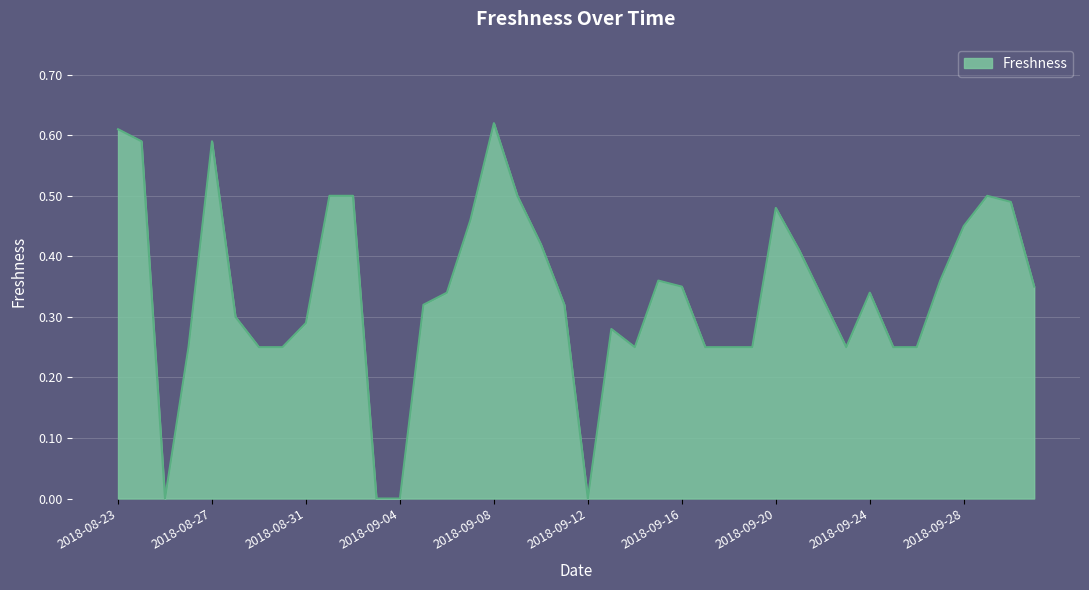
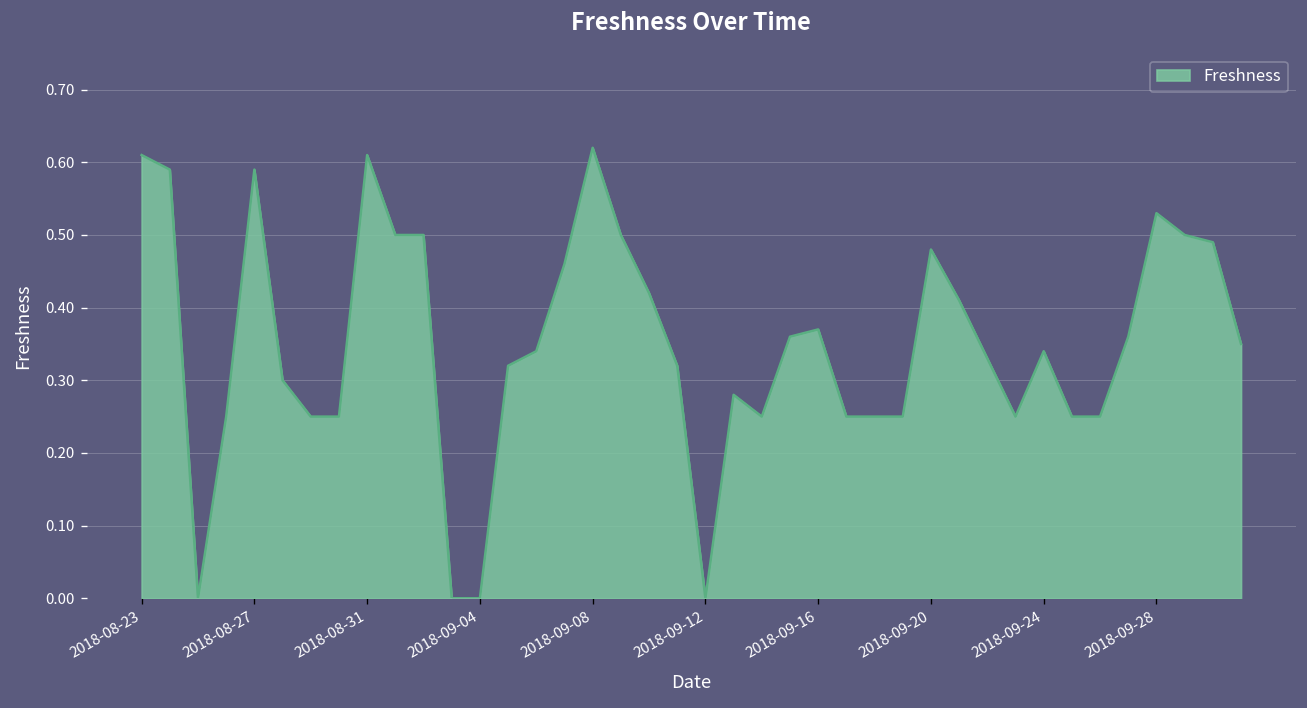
2018-08-31: 0.29 -> 0.61
2018-09-16: 0.35 -> 0.37
2018-09-28: 0.45 -> 0.53
